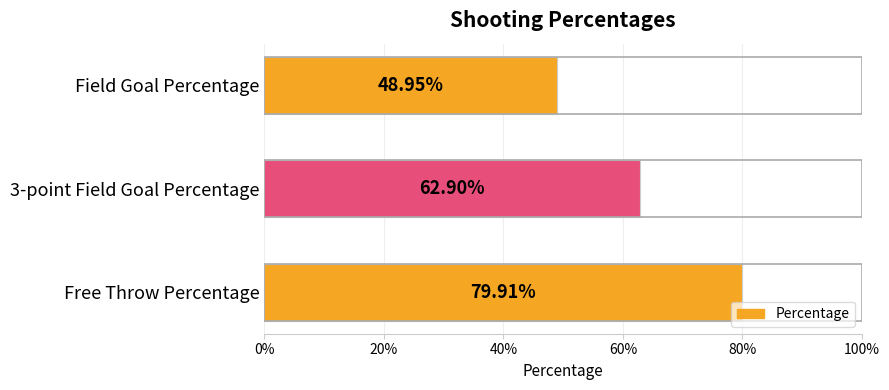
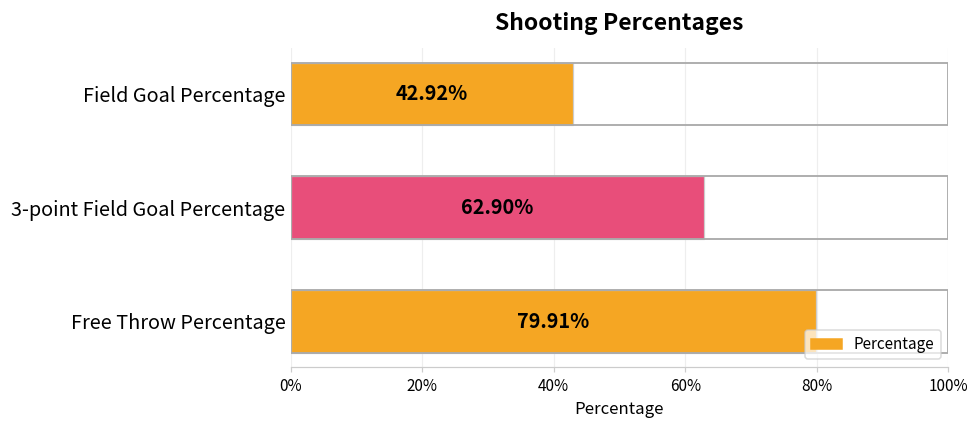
Field Goal Percentage: 48.95% -> 42.92%
